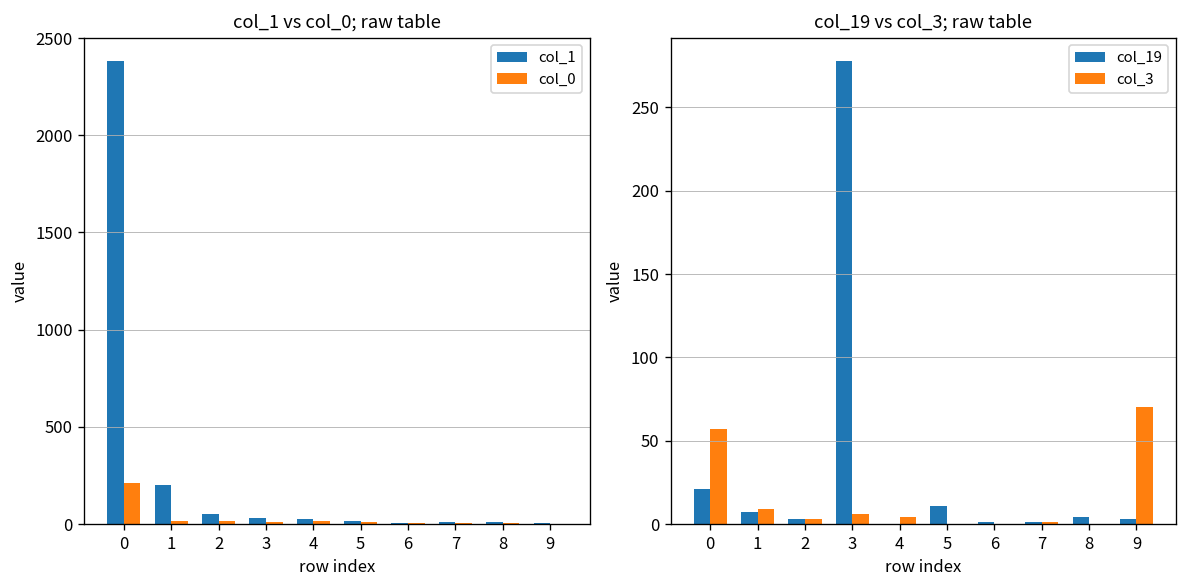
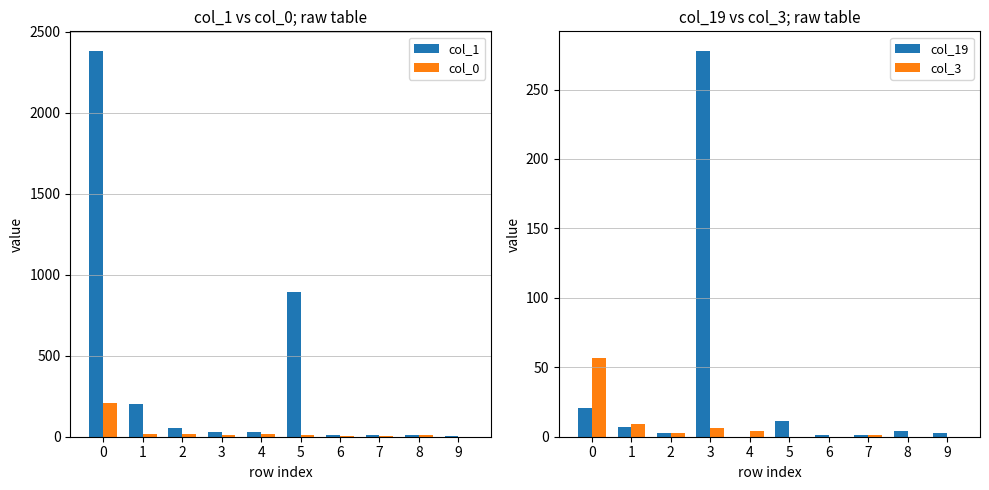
col_1 vs col_0; raw table, col_1, 5: 20 -> 890
col_19 vs col_3; raw table, col_3, 9: 70 -> 0
